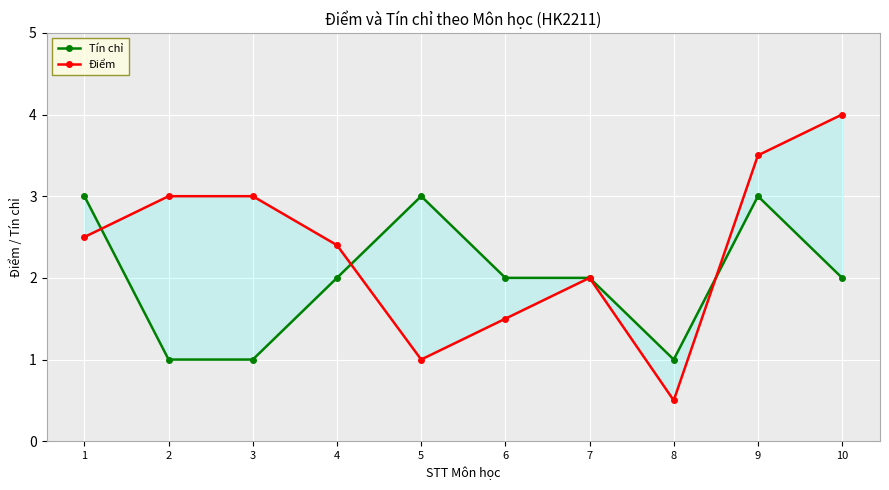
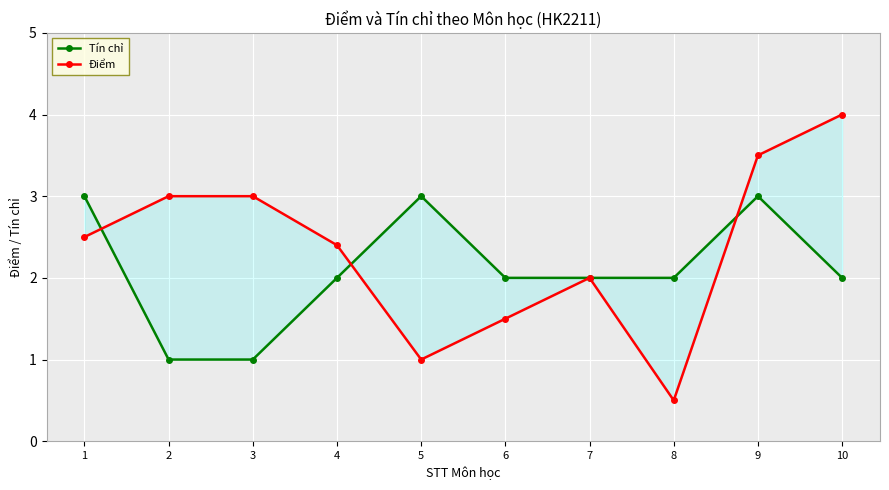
Tín chỉ, 8: 1 -> 2
